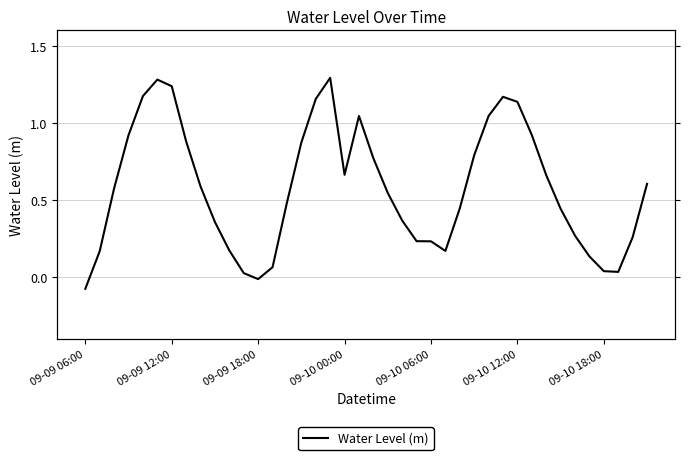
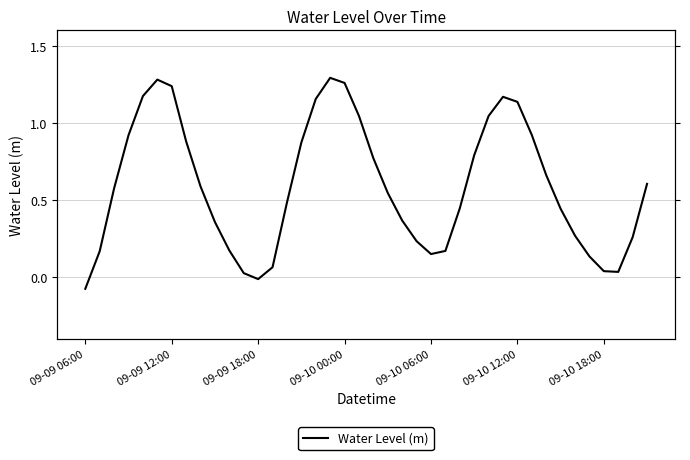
09-10 00:00: 0.66 -> 1.26
09-10 06:00: 0.23 -> 0.15
